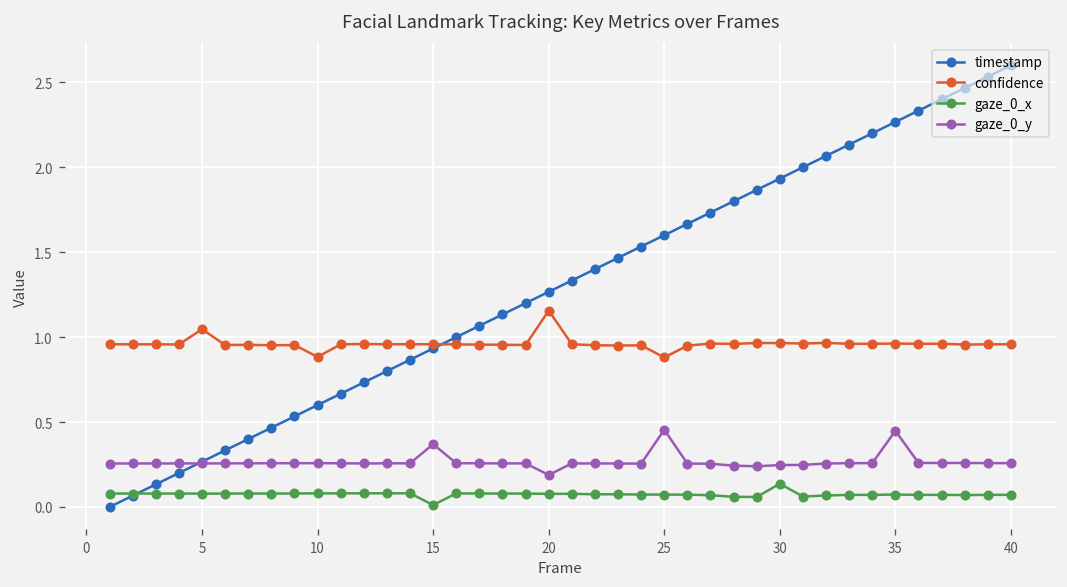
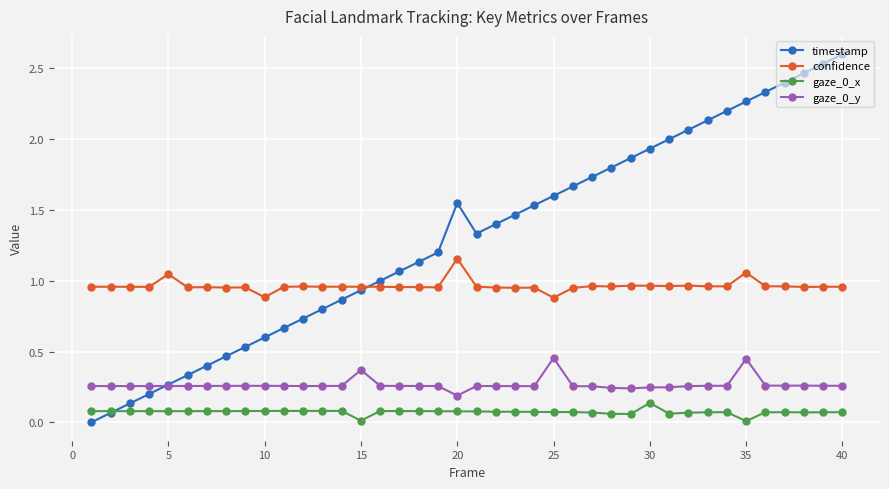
timestamp, 20: 1.27 -> 1.55
confidence, 35: 0.96 -> 1.06
gaze_0_x, 35: 0.07 -> 0.01
